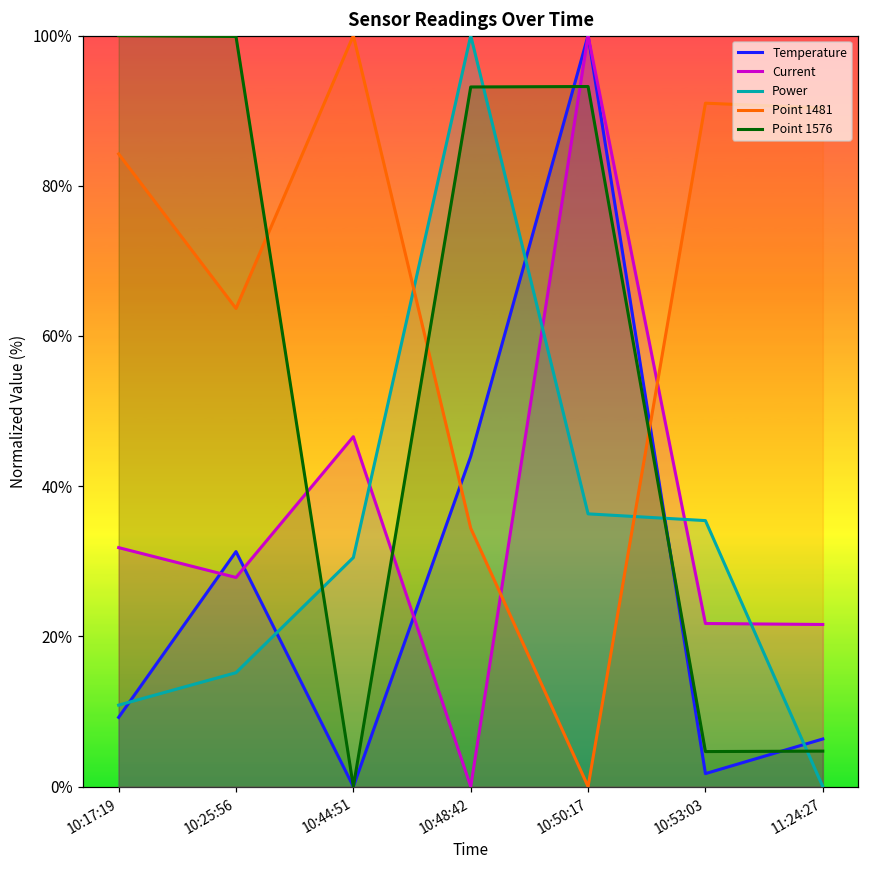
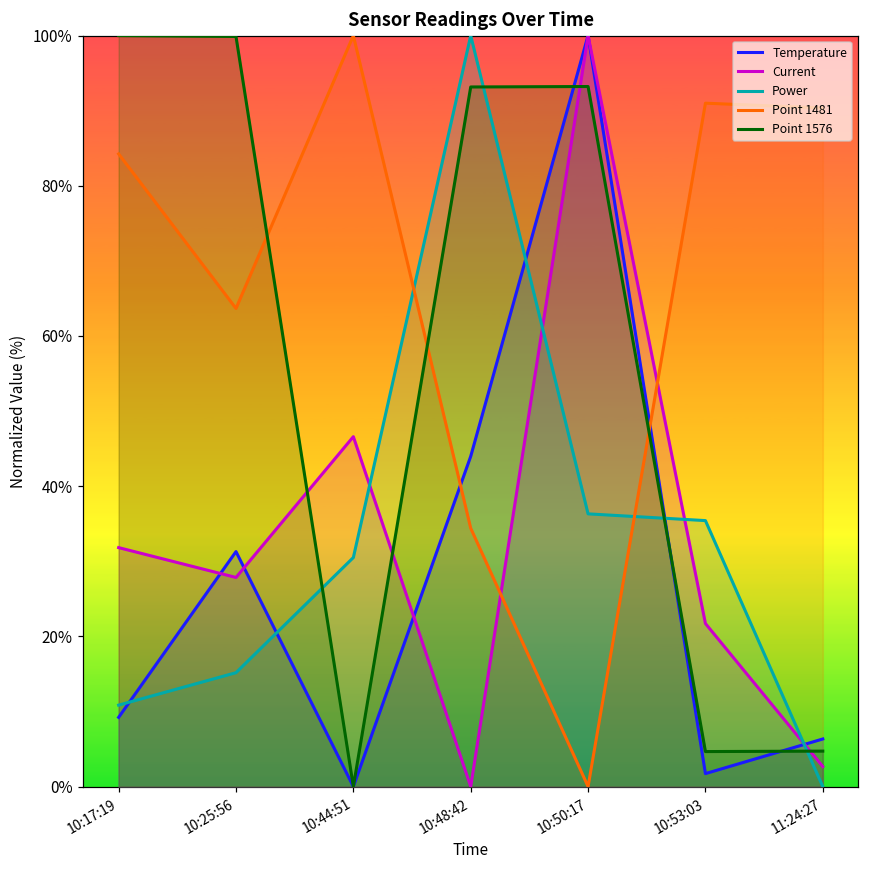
Current, 11:24:27: 22% -> 3%
